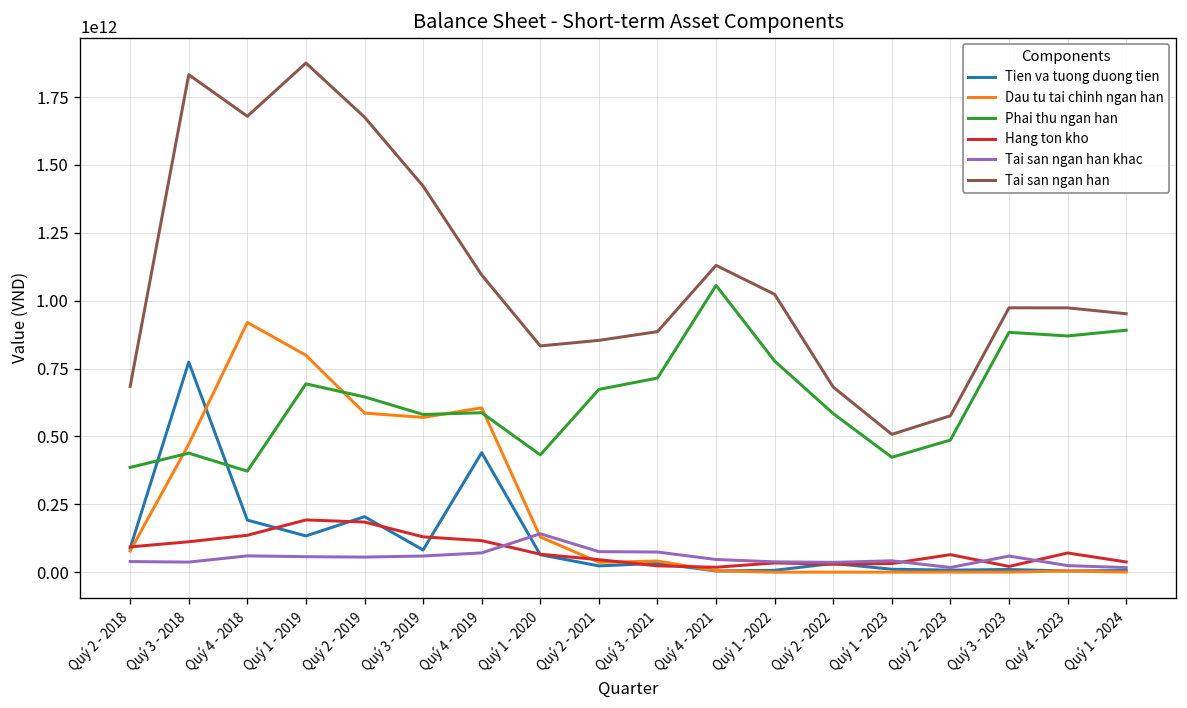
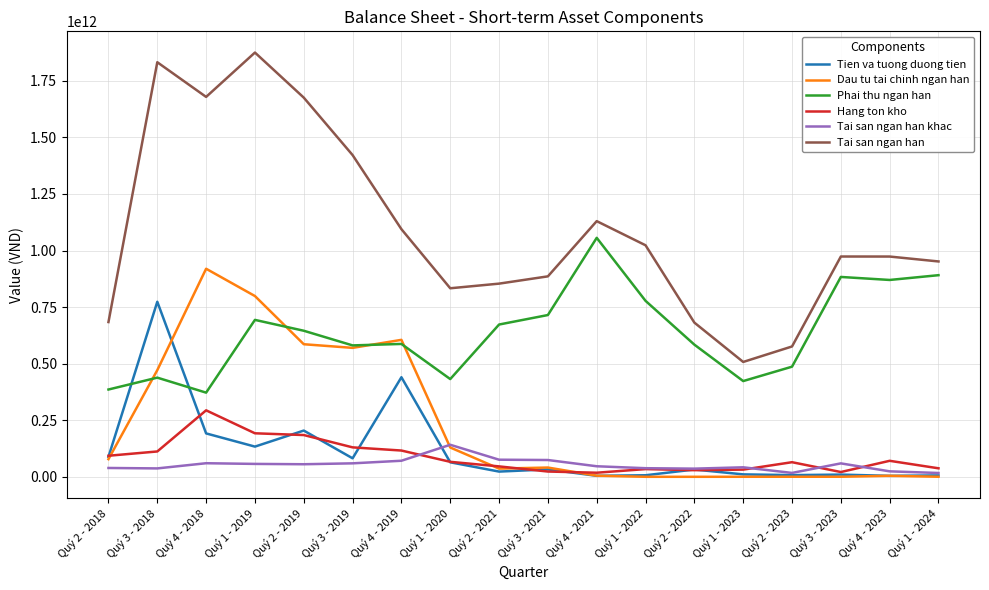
Hang ton kho, Quý 4 - 2018: 140000000000 -> 290000000000
